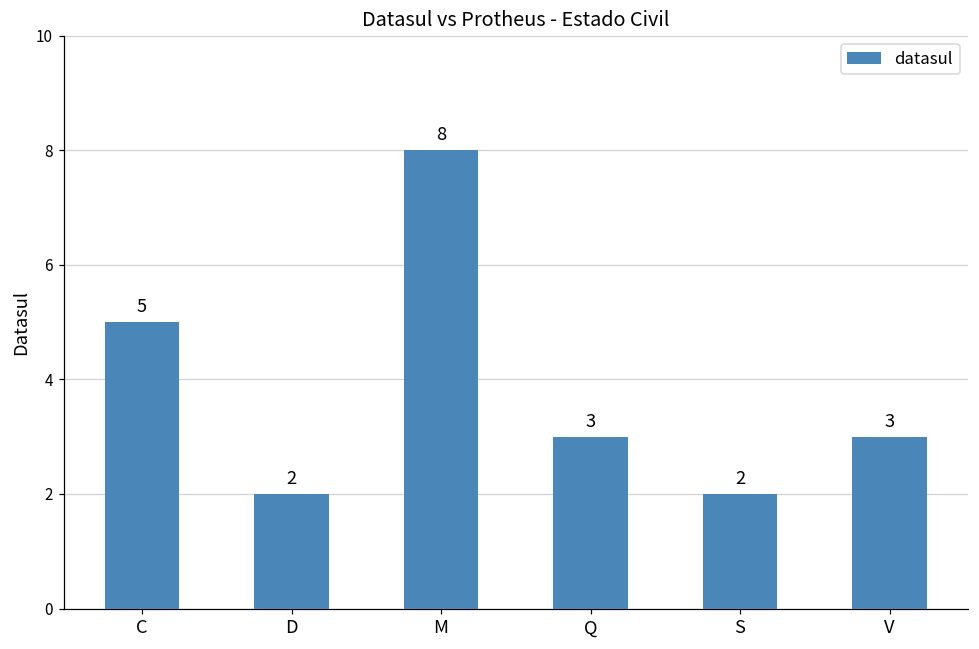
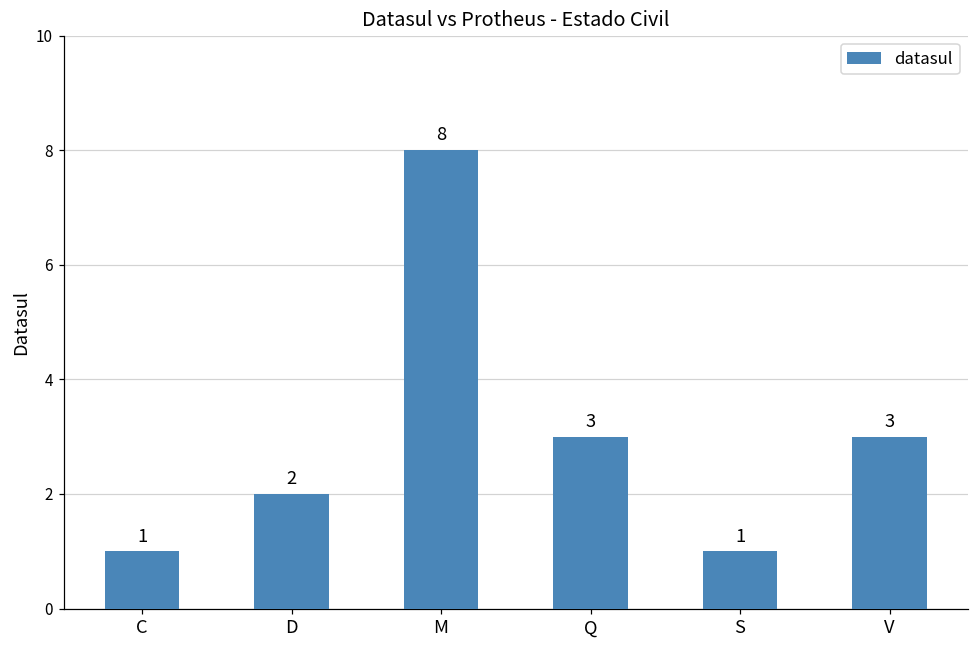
C: 5 -> 1
S: 2 -> 1
